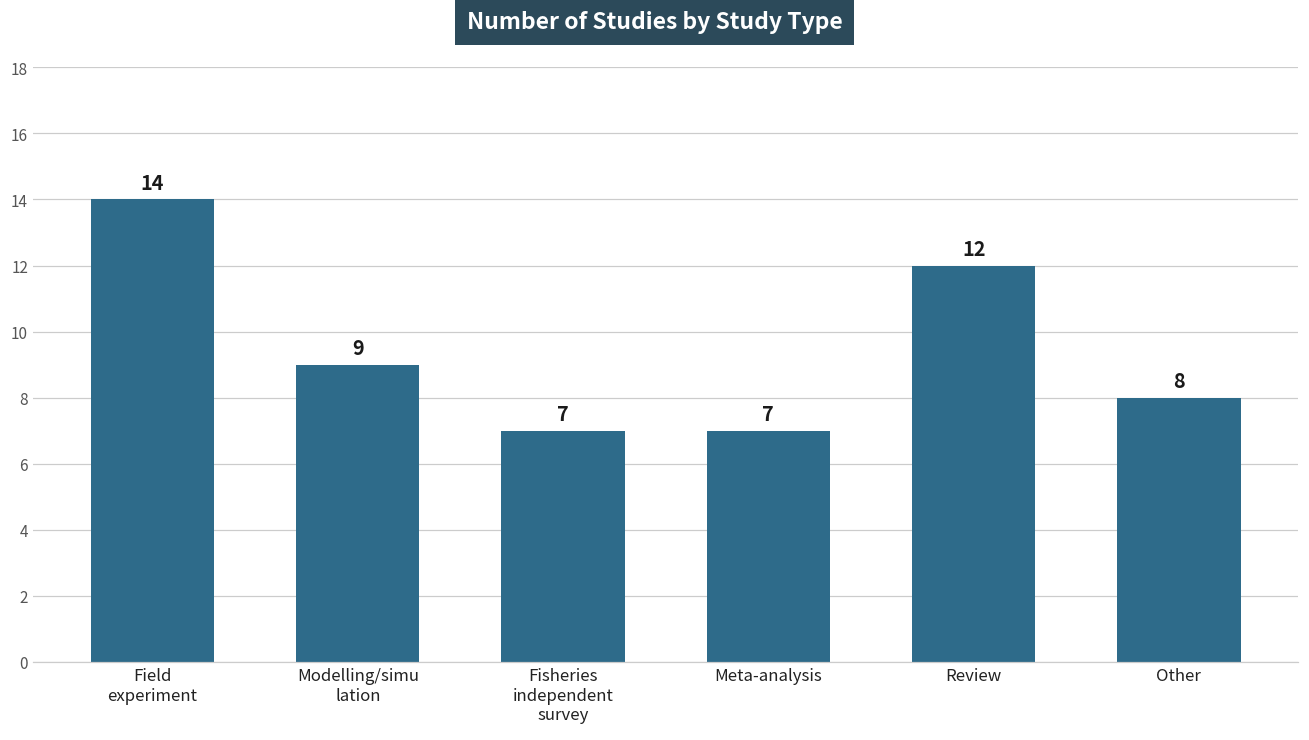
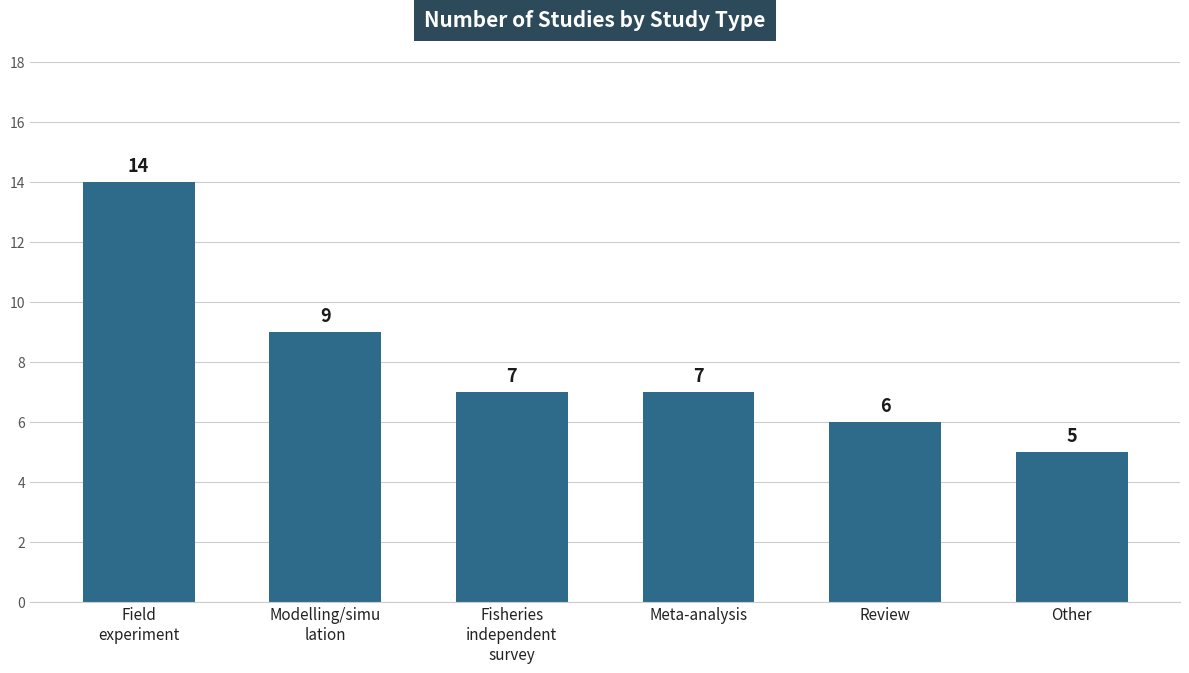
Review: 12 -> 6
Other: 8 -> 5
